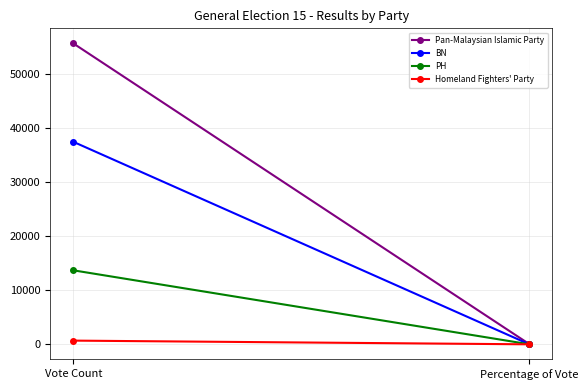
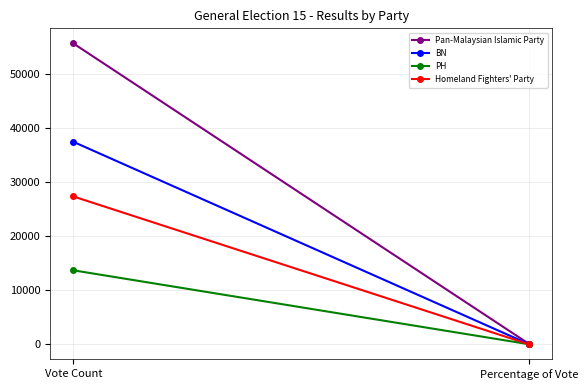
Homeland Fighters' Party, Vote Count: 1000 -> 27000
